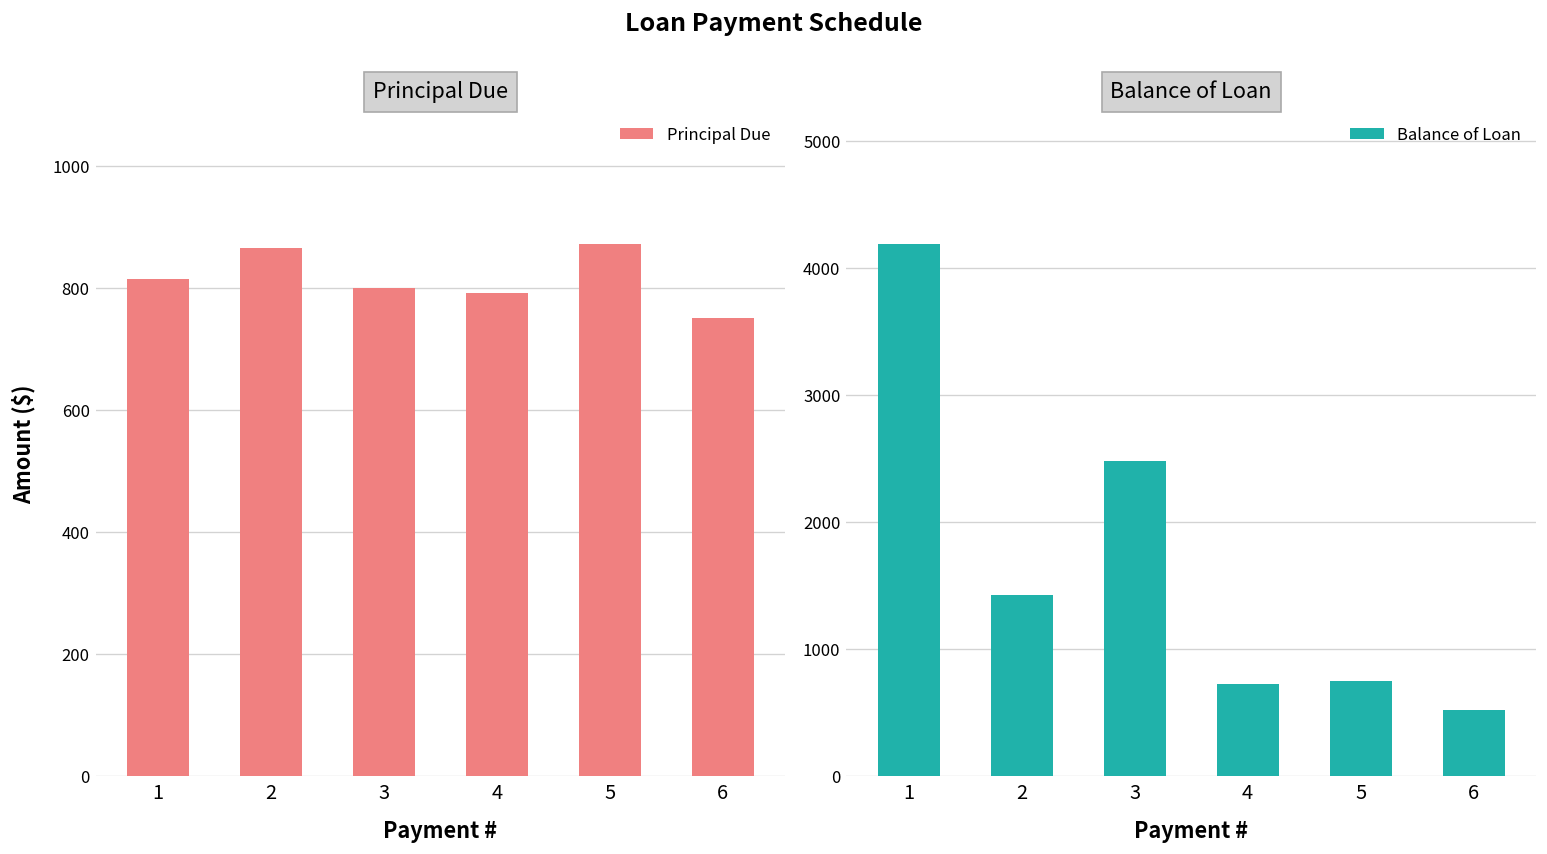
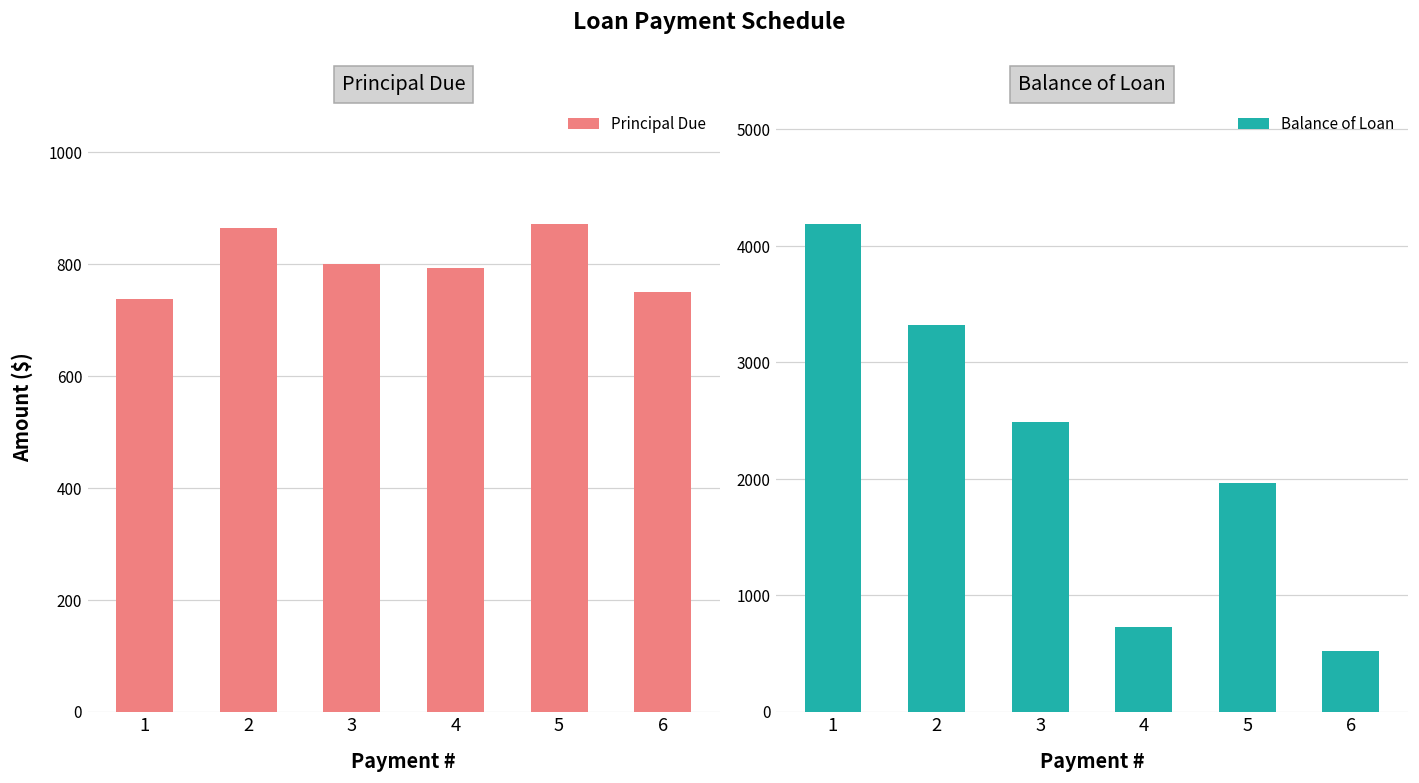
Principal Due, 1: 810 -> 740
Balance of Loan, 2: 1430 -> 3320
Balance of Loan, 5: 750 -> 1970
